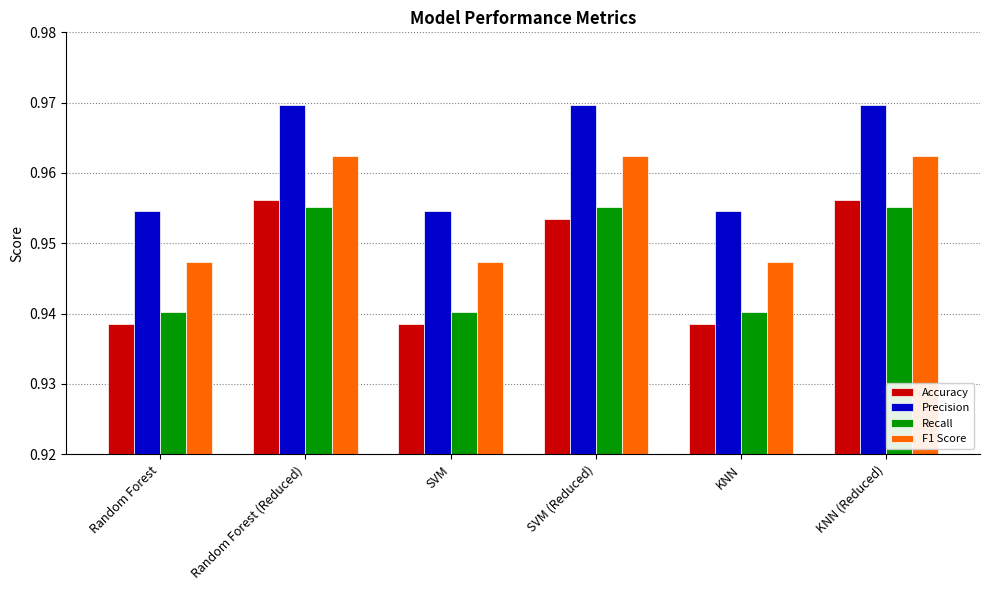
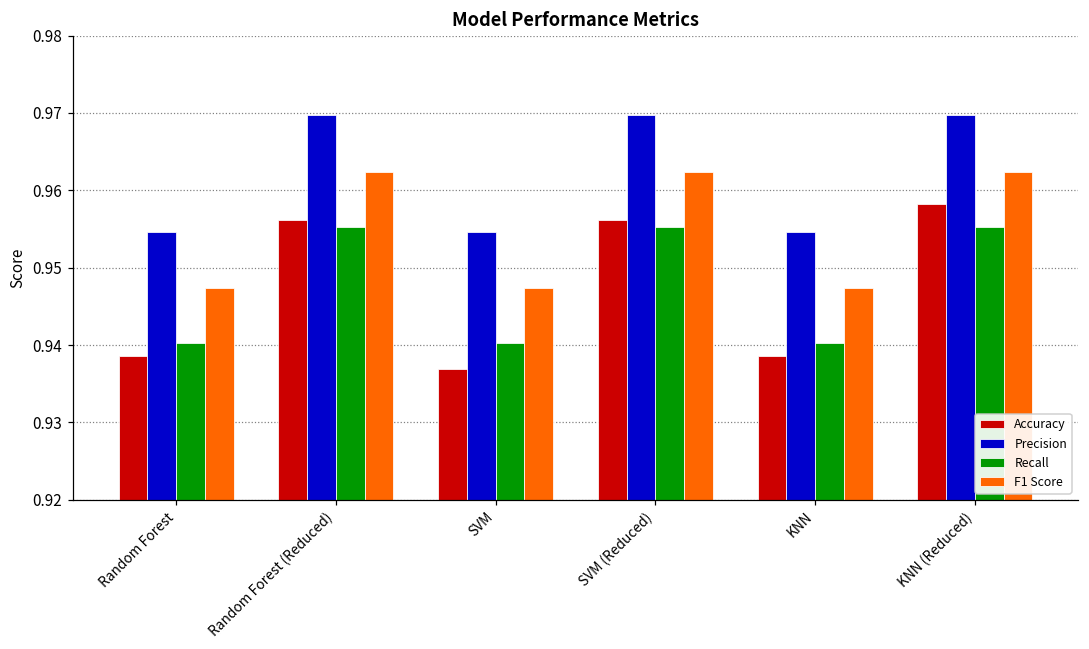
Accuracy, SVM: 0.939 -> 0.937
Accuracy, SVM (Reduced): 0.953 -> 0.956
Accuracy, KNN (Reduced): 0.956 -> 0.958
